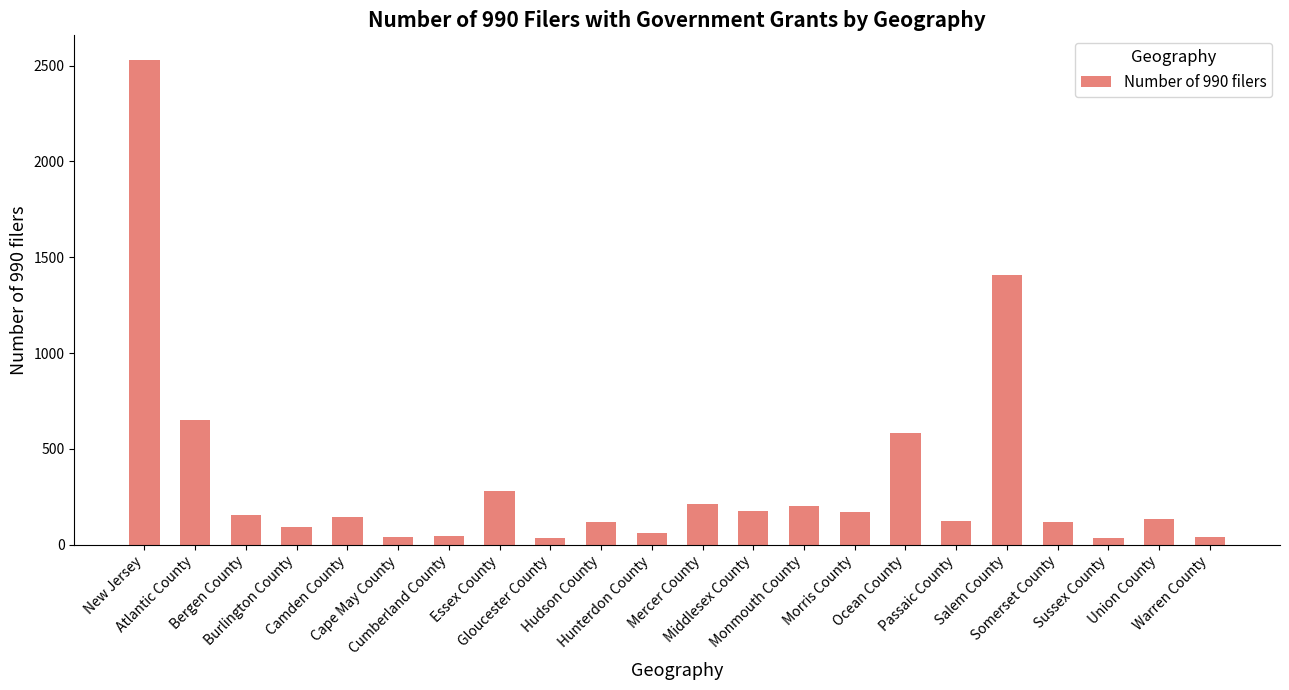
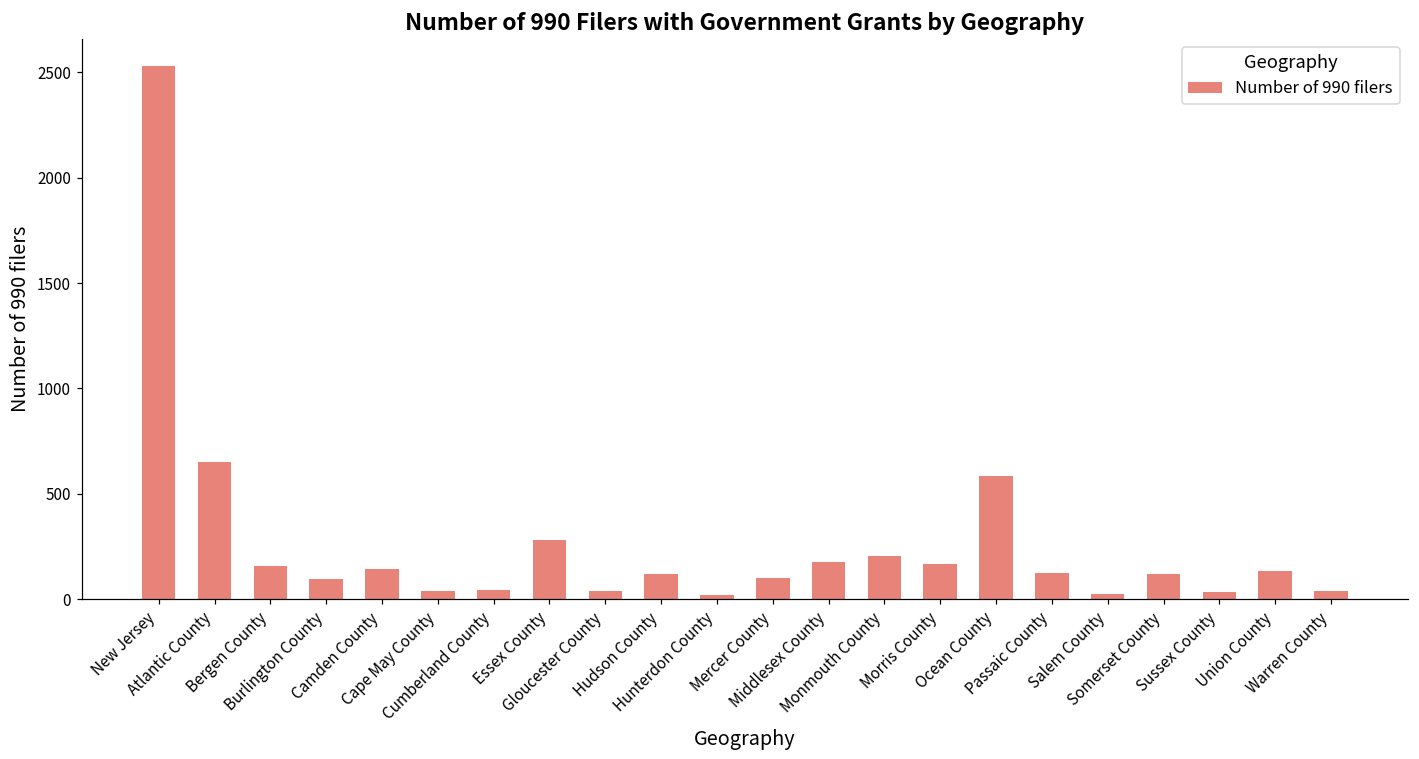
Hunterdon County: 60 -> 20
Mercer County: 210 -> 100
Salem County: 1410 -> 20
